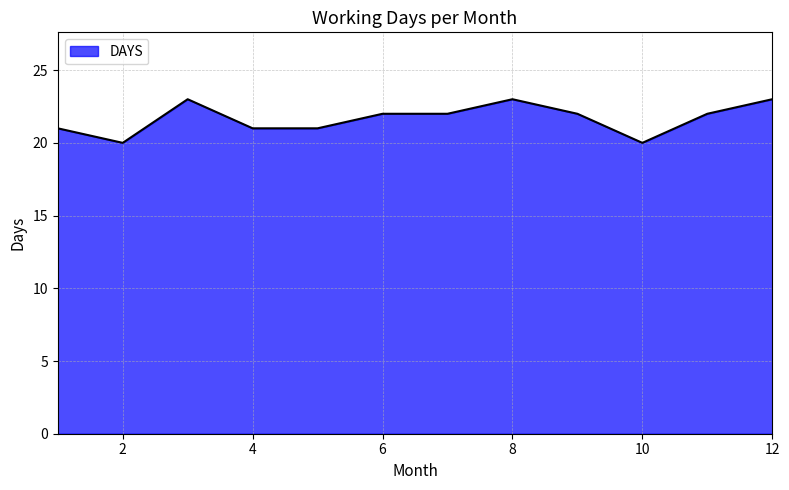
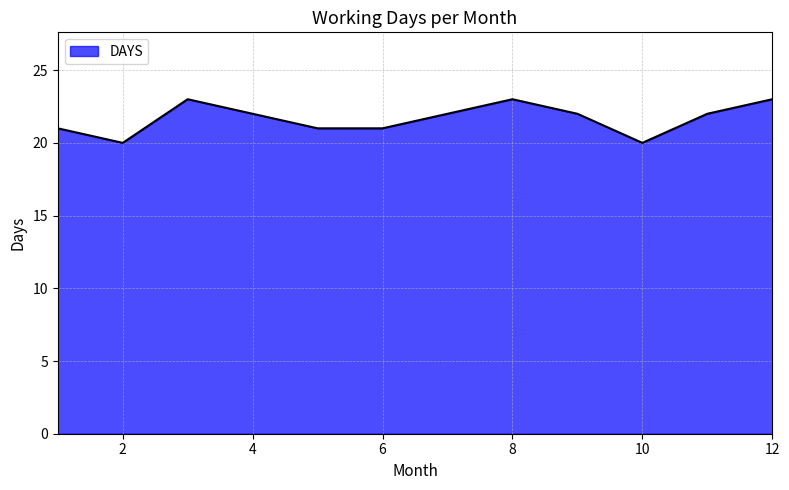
4: 21 -> 22
6: 22 -> 21
